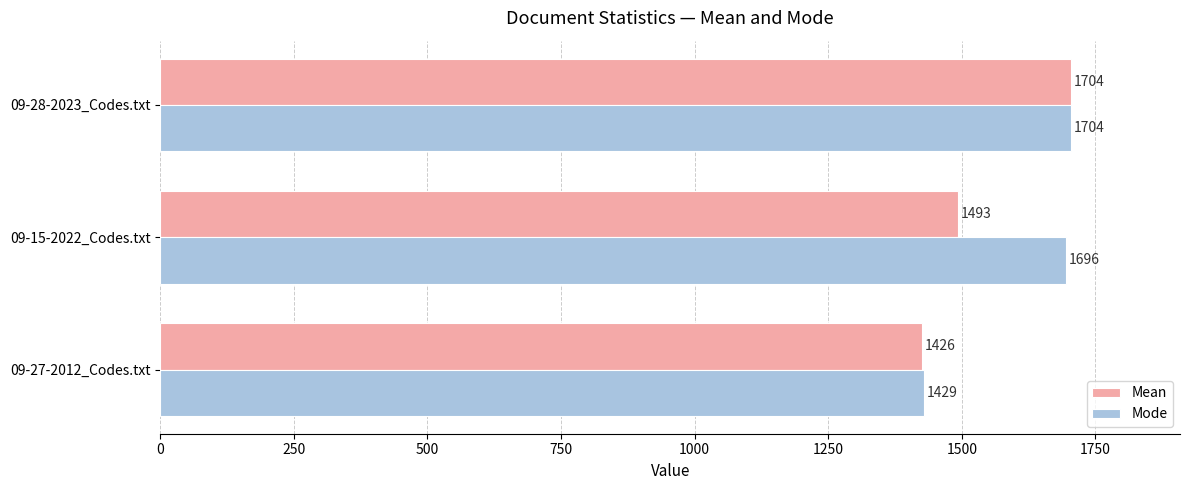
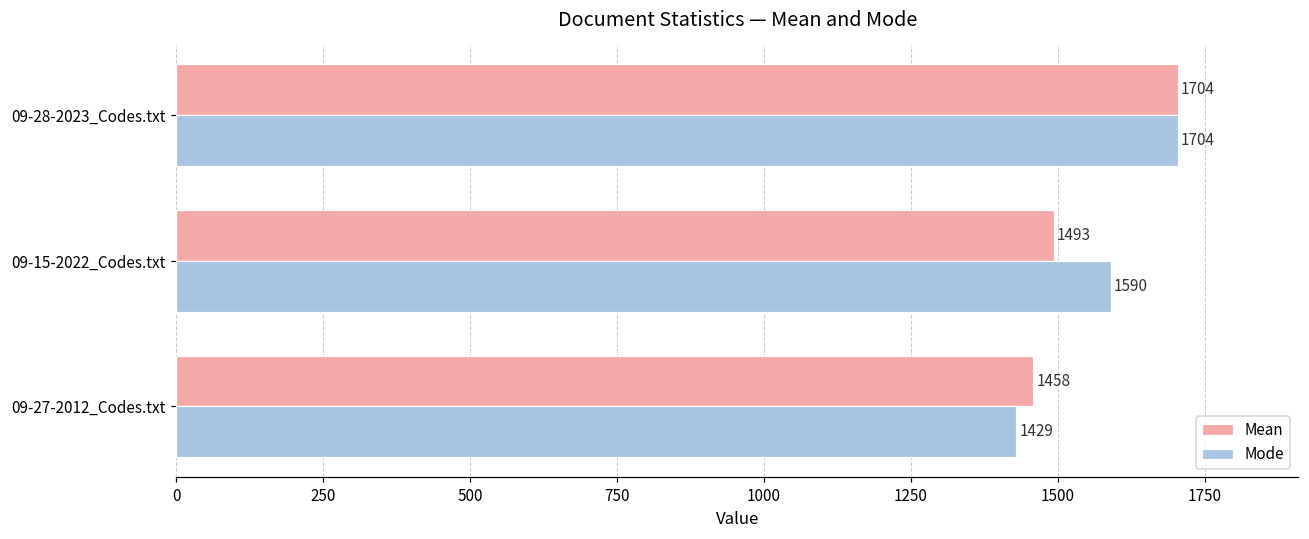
Mode, 09-15-2022_Codes.txt: 1696 -> 1590
Mean, 09-27-2012_Codes.txt: 1426 -> 1458
